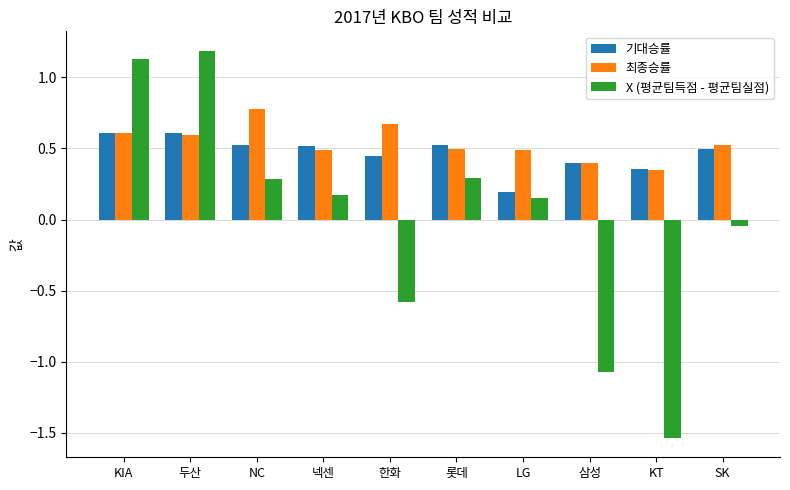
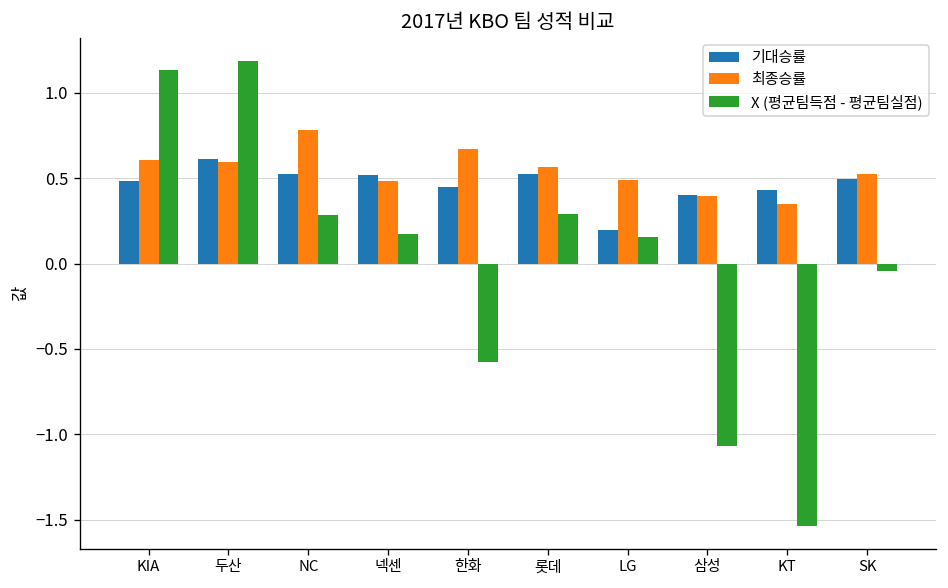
기대승률, KIA: 0.61 -> 0.48
최종승률, 롯데: 0.49 -> 0.56
기대승률, KT: 0.36 -> 0.43
